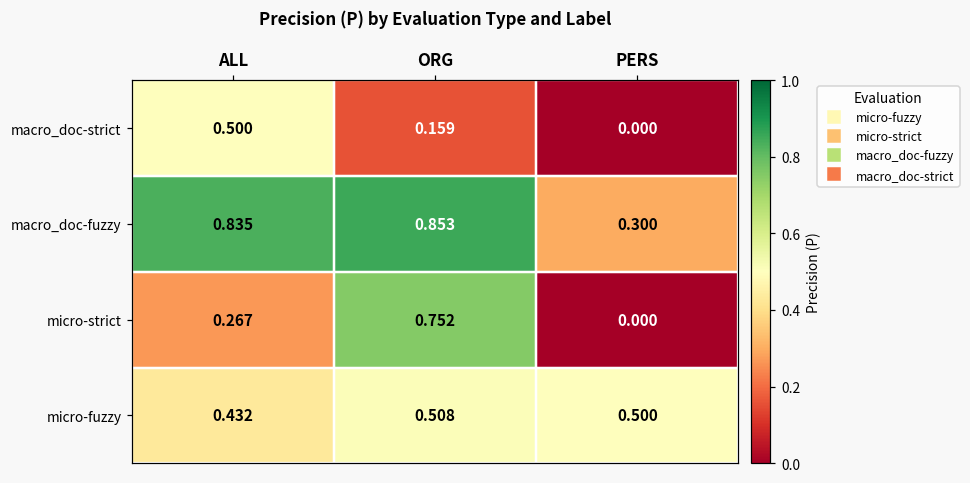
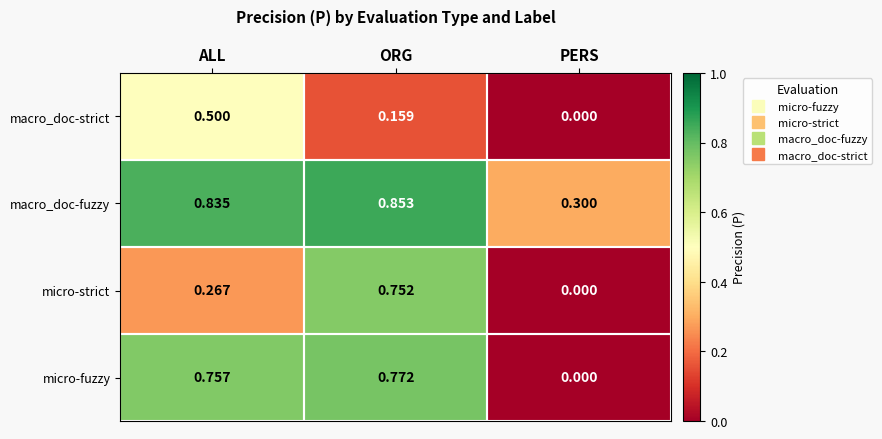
micro-fuzzy, ALL: 0.432 -> 0.757
micro-fuzzy, ORG: 0.508 -> 0.772
micro-fuzzy, PERS: 0.500 -> 0.000
